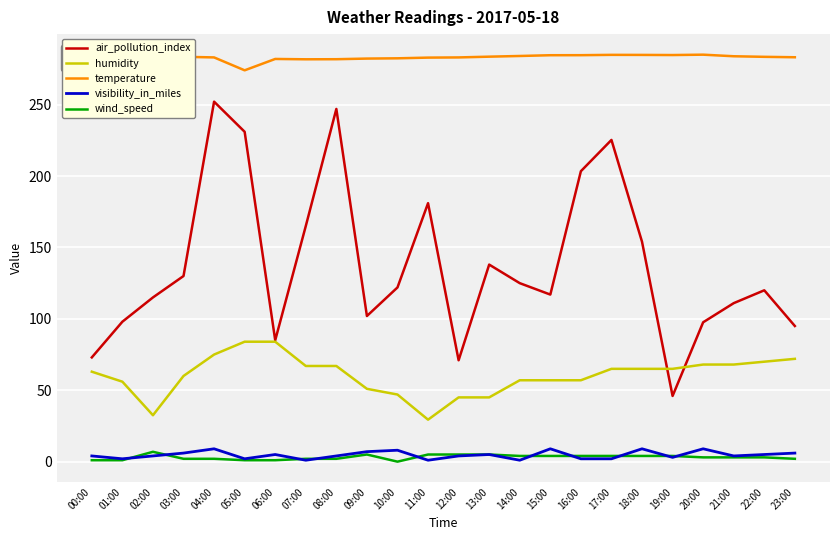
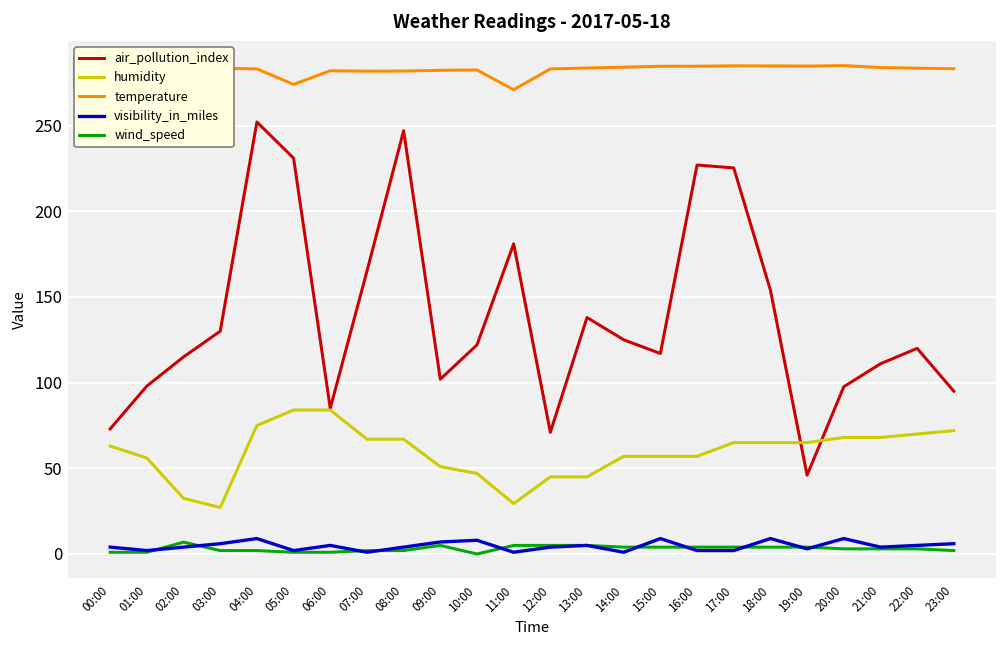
humidity, 03:00: 60 -> 27
temperature, 11:00: 283 -> 271
air_pollution_index, 16:00: 203 -> 227
